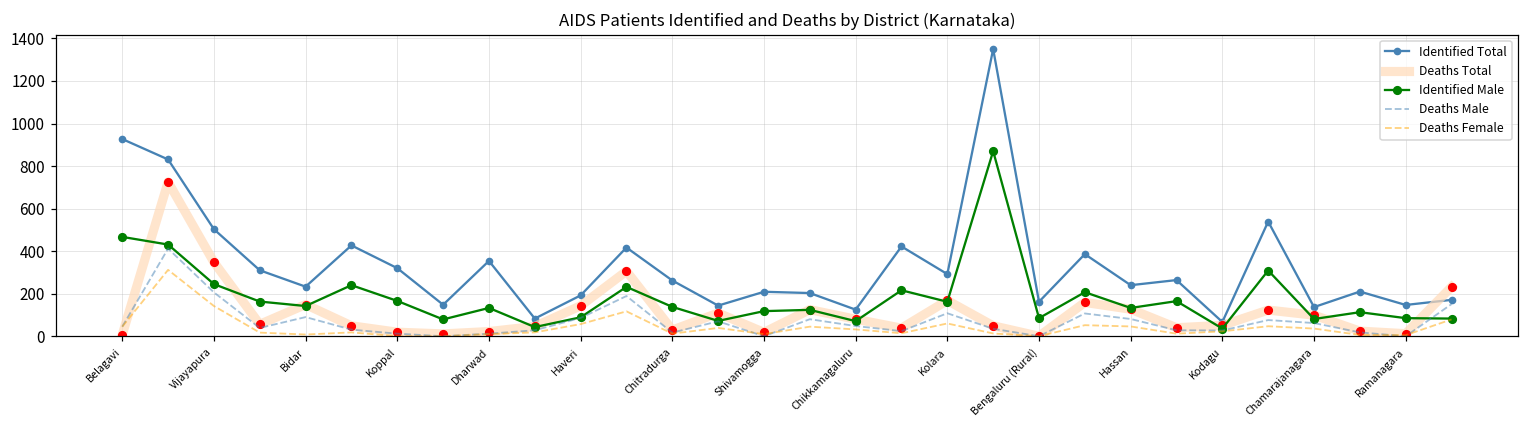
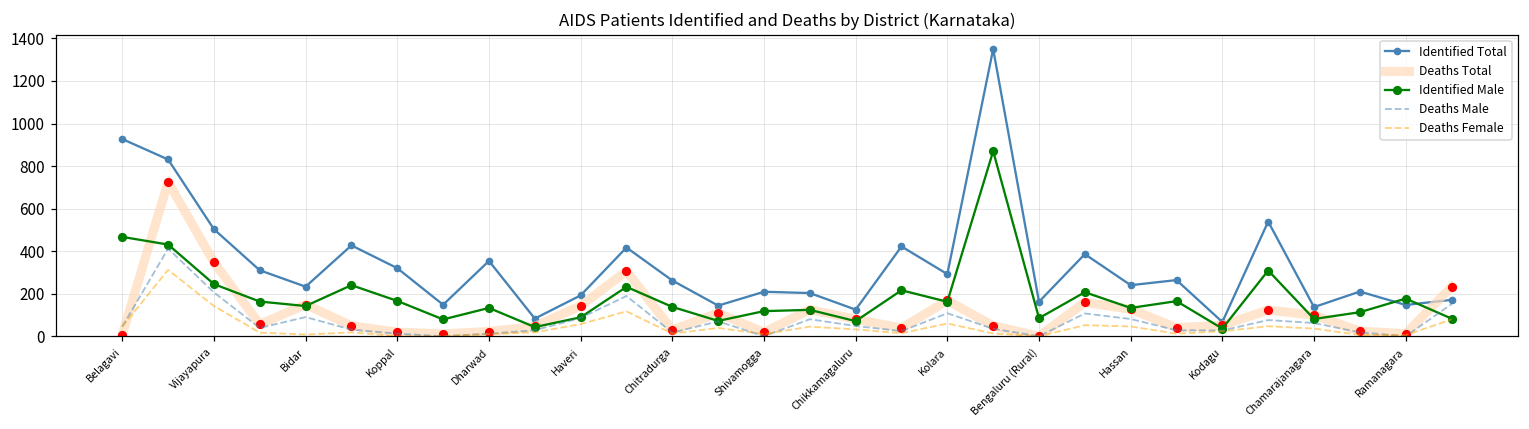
Identified Male, Ramanagara: 90 -> 180
